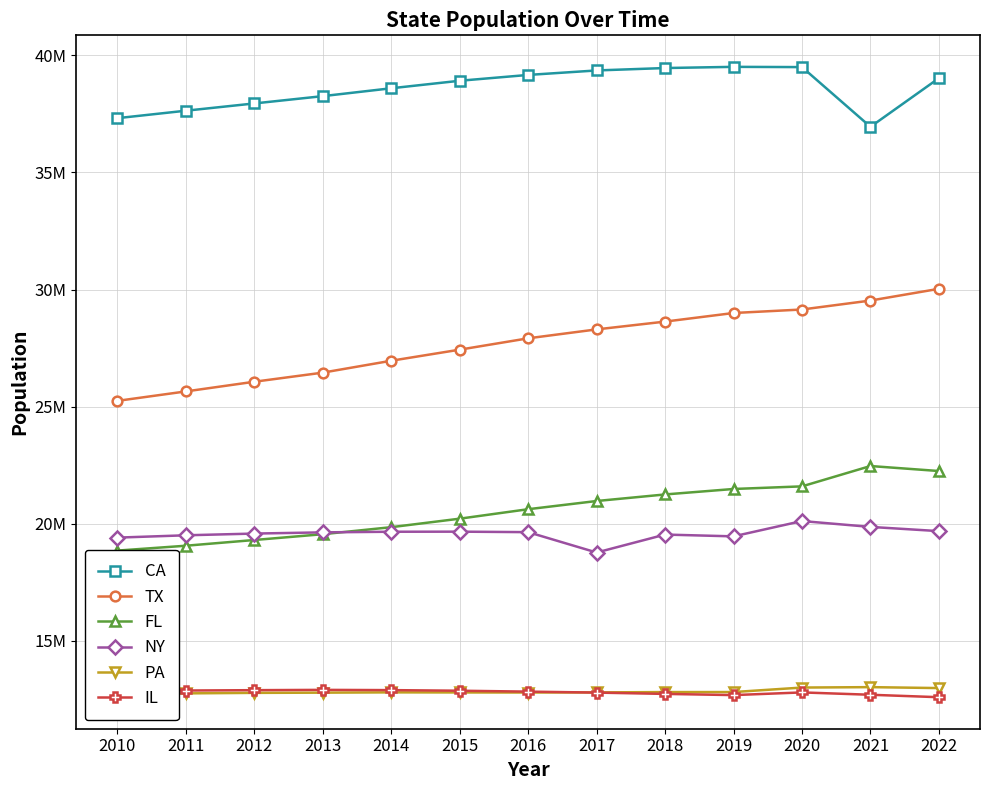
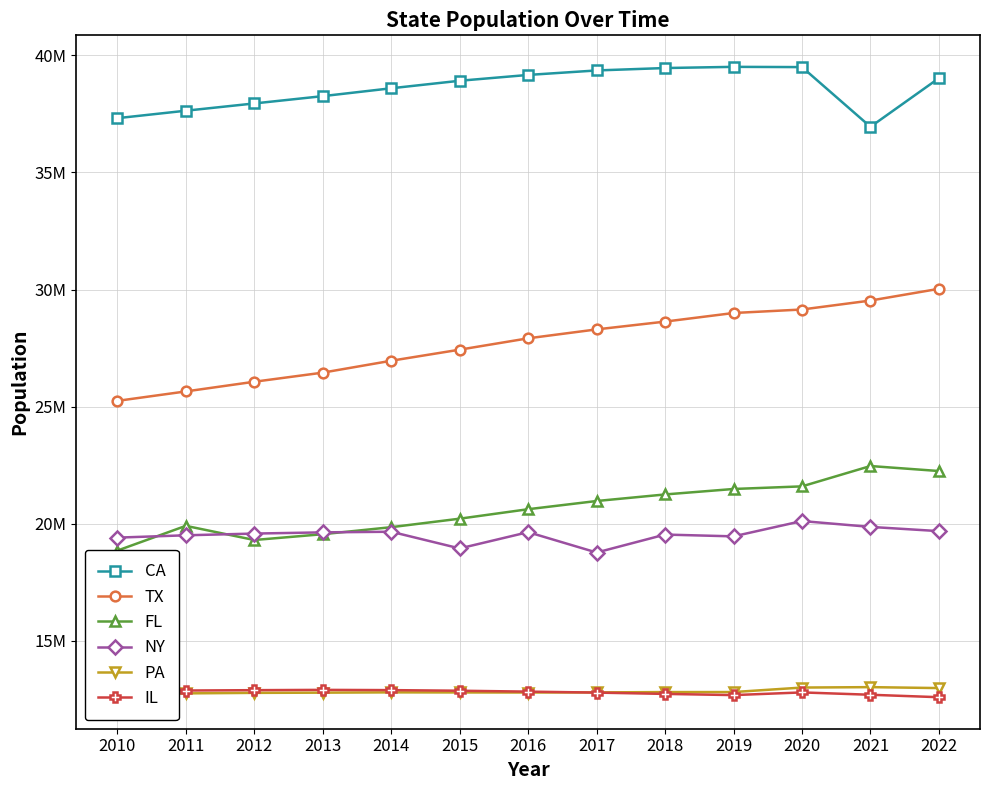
FL, 2011: 19100000 -> 19900000
NY, 2015: 19700000 -> 18900000
